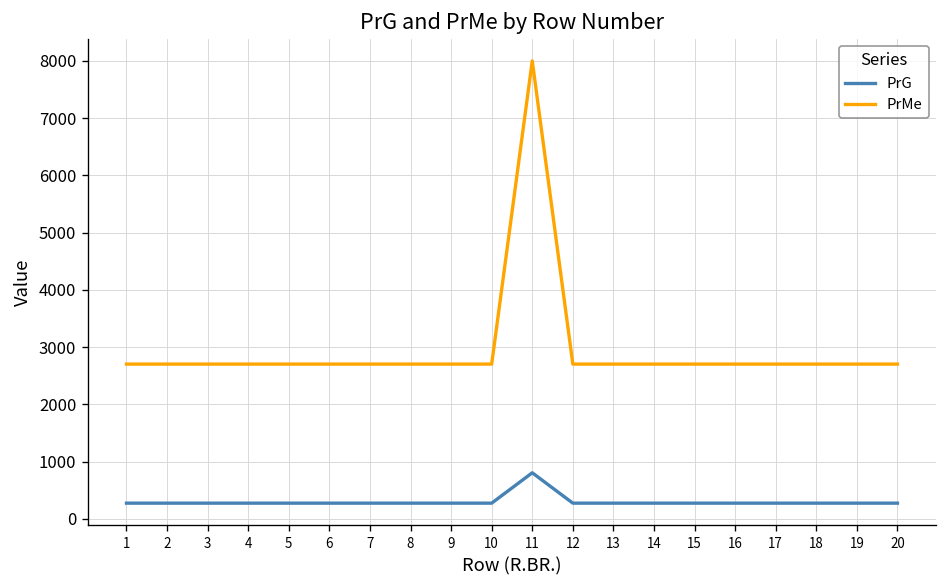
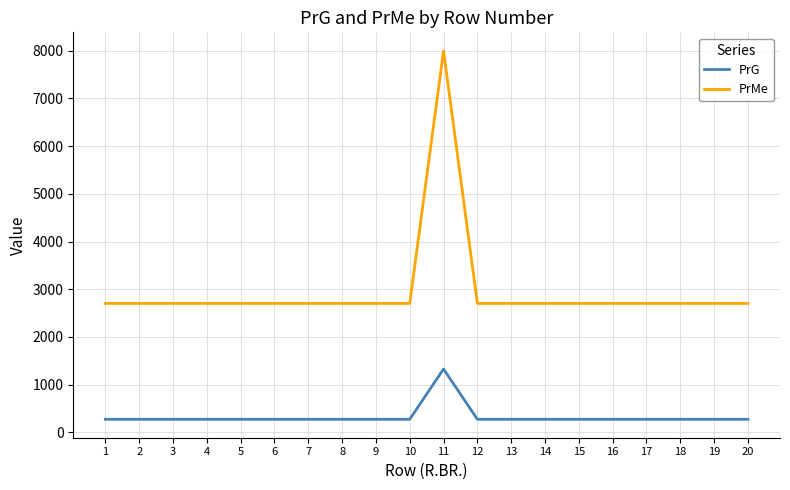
PrG, 11: 800 -> 1300
